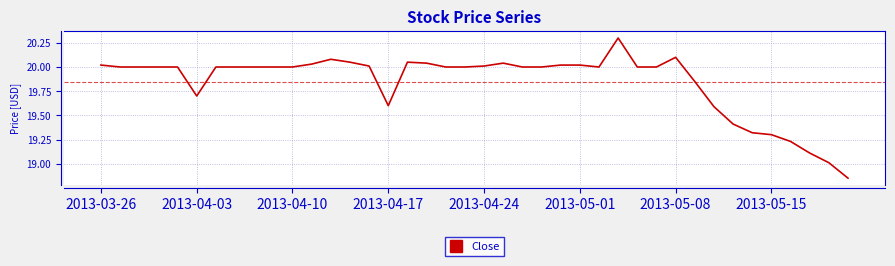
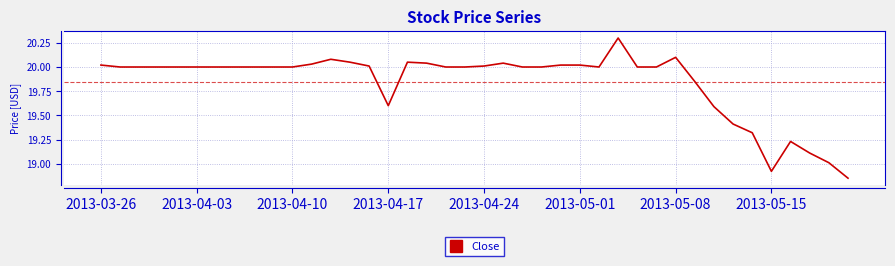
2013-04-03: 19.7 -> 20.0
2013-05-15: 19.3 -> 18.9
